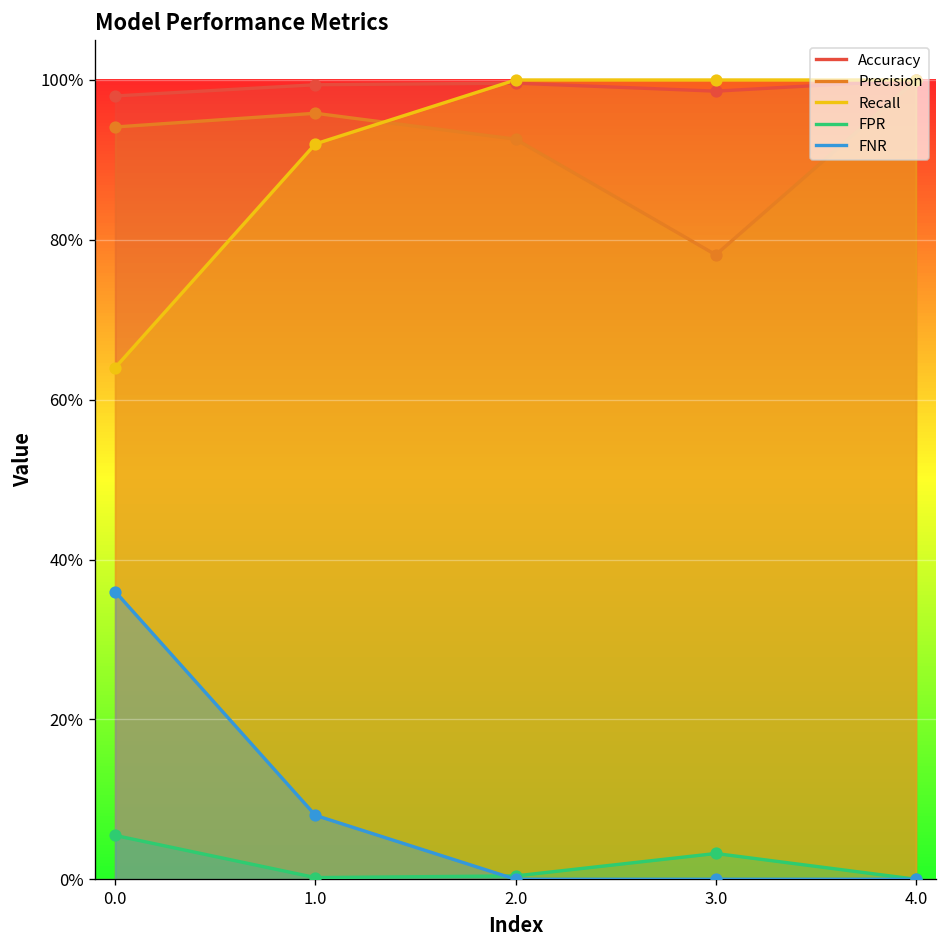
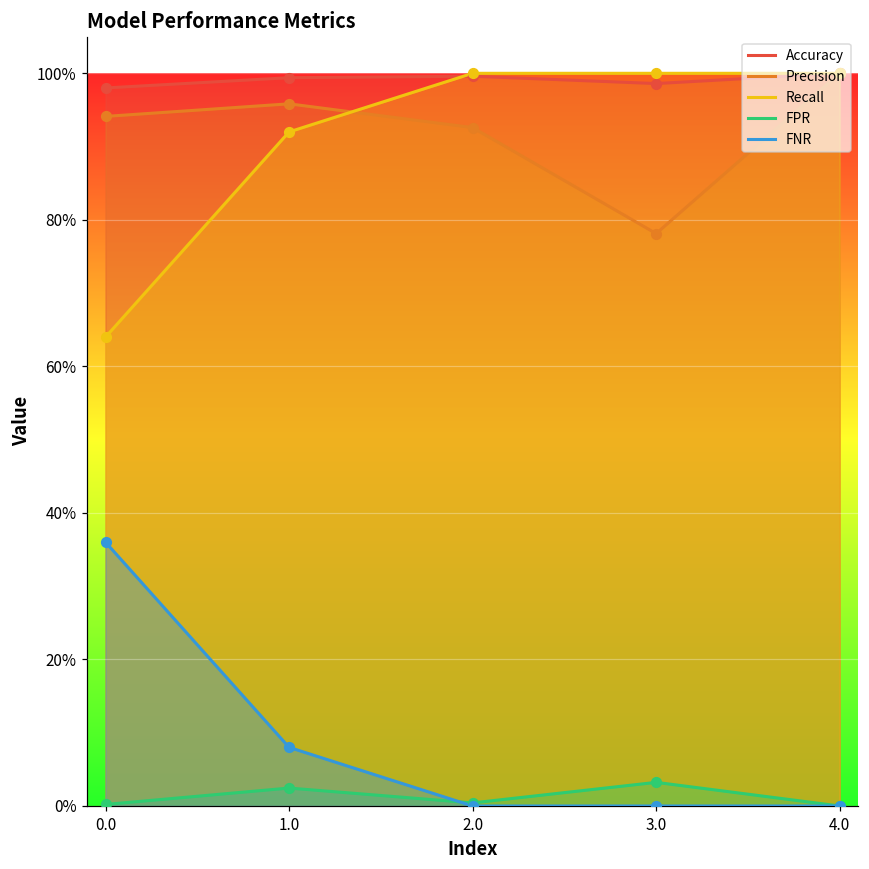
FPR, 0.0: 5% -> 0%
FPR, 1.0: 0% -> 2%
